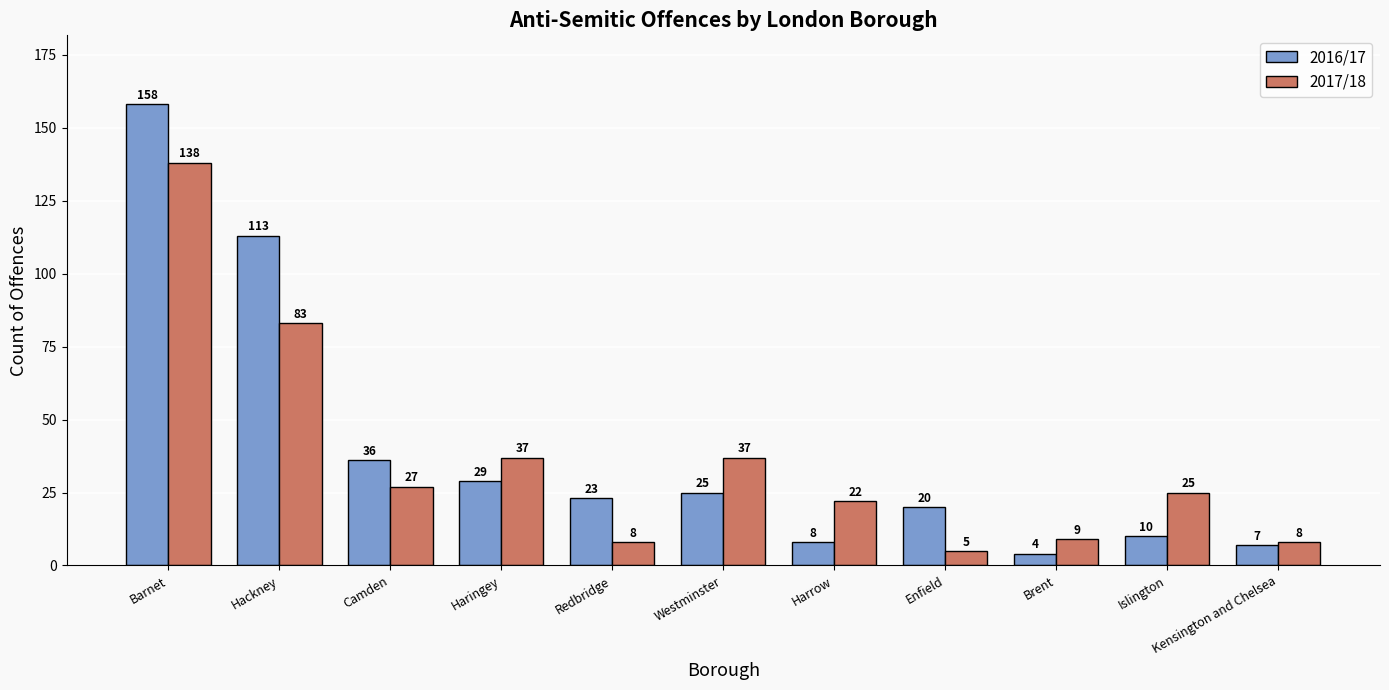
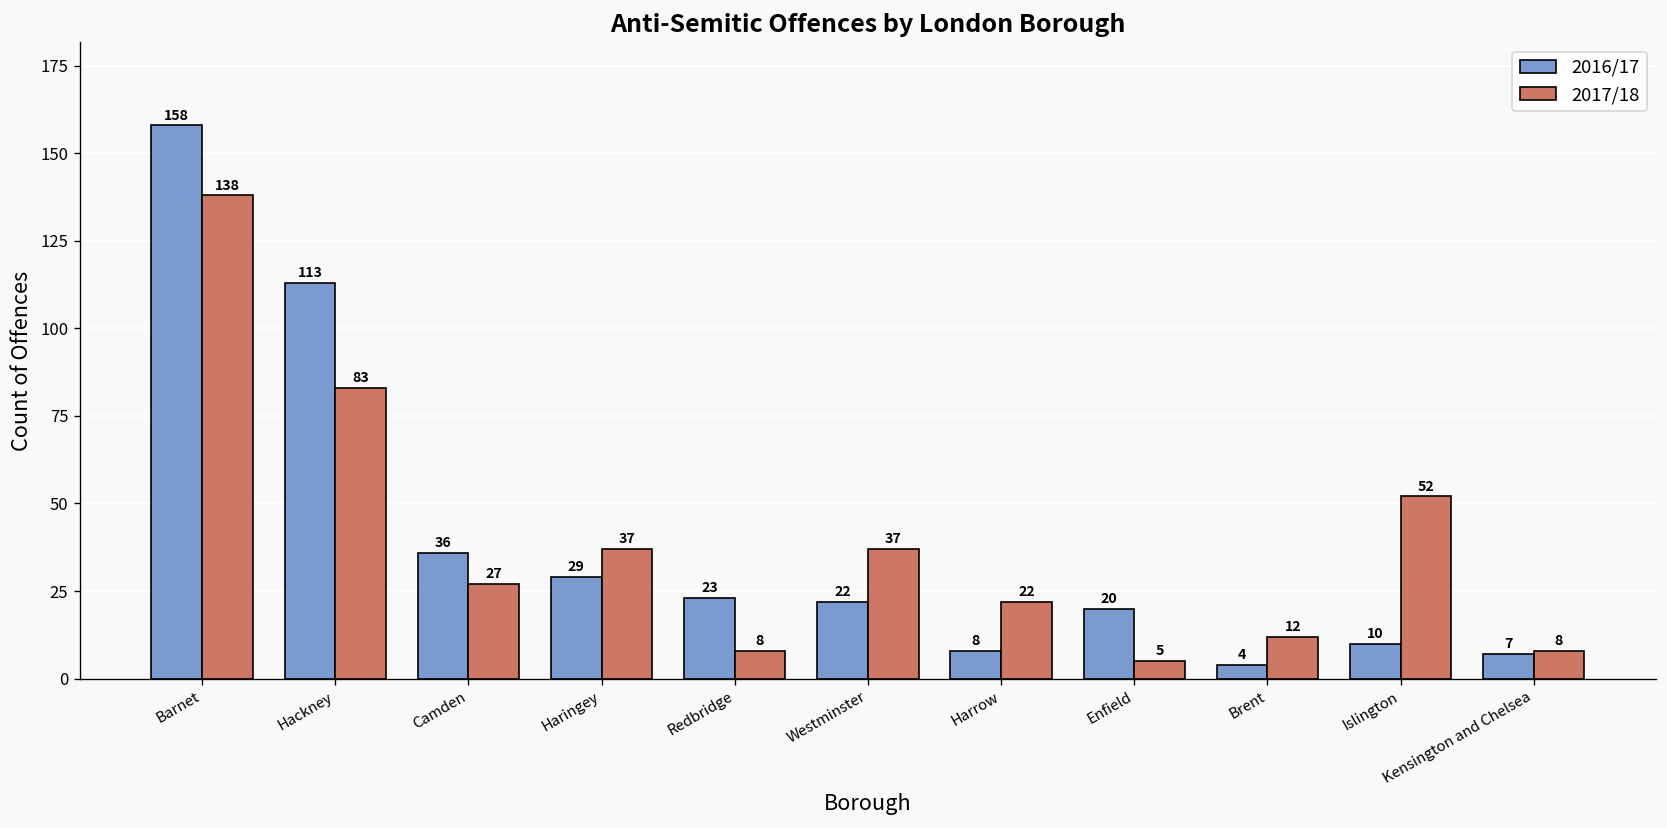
2016/17, Westminster: 25 -> 22
2017/18, Brent: 9 -> 12
2017/18, Islington: 25 -> 52
